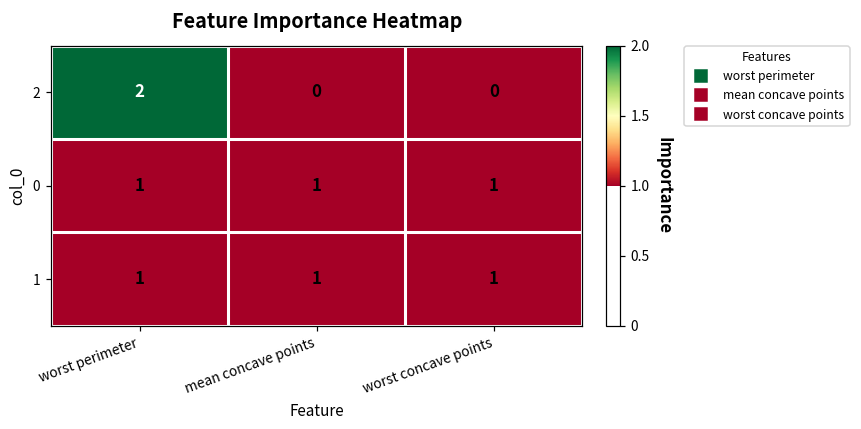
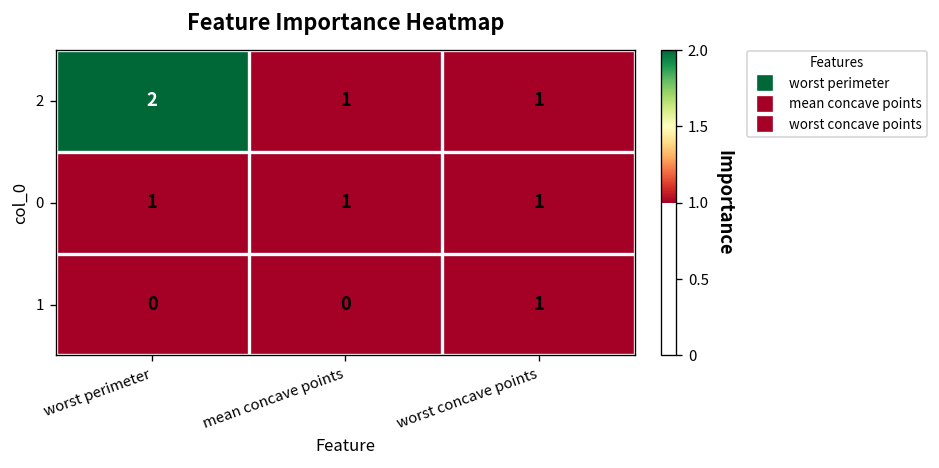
2, mean concave points: 0 -> 1
2, worst concave points: 0 -> 1
1, worst perimeter: 1 -> 0
1, mean concave points: 1 -> 0
